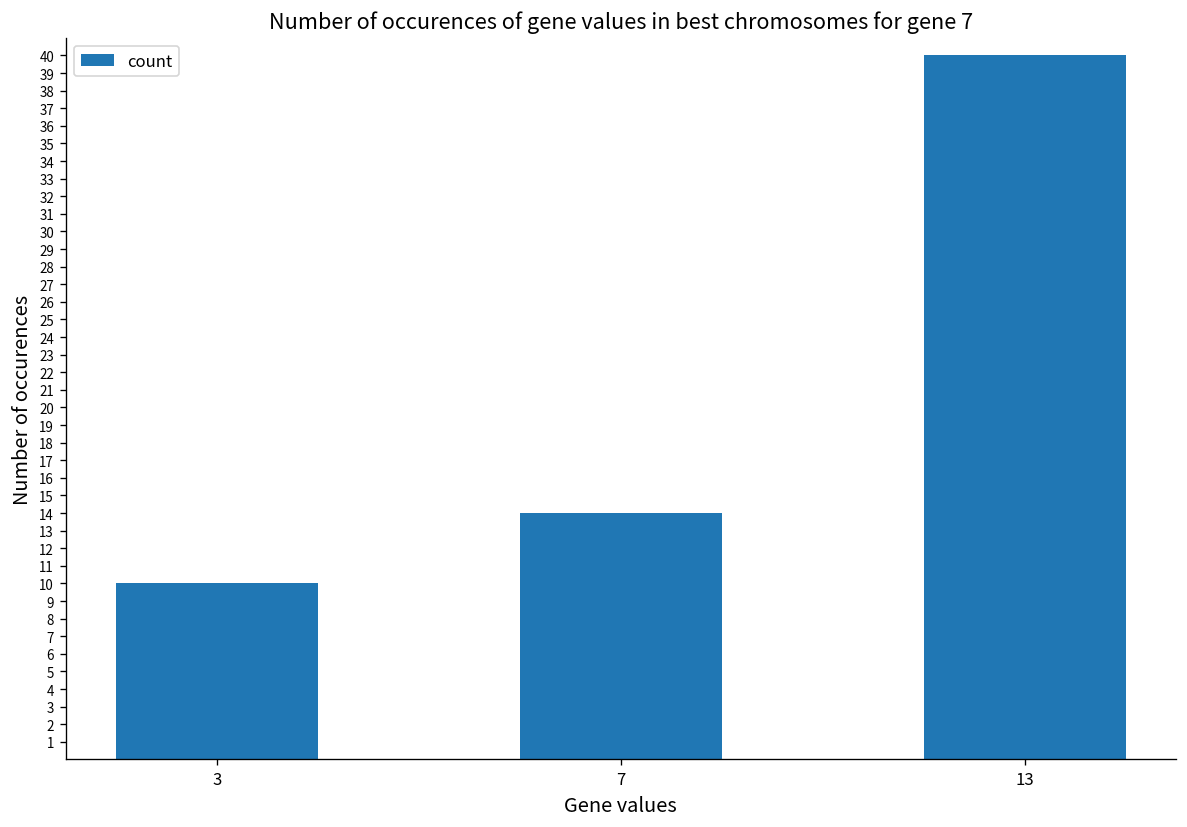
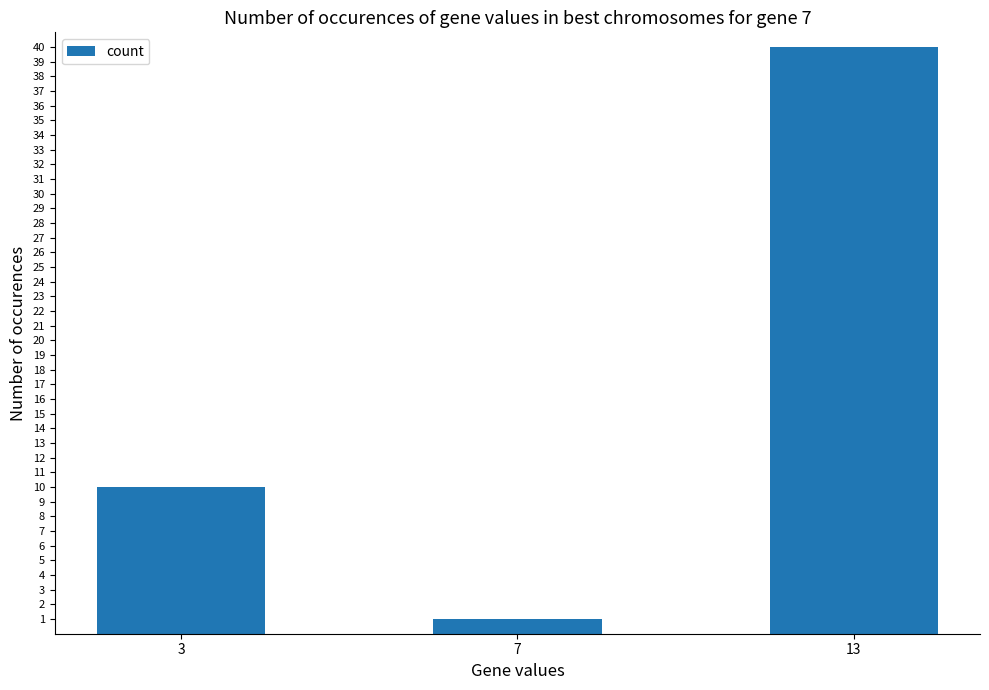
7: 14 -> 1
